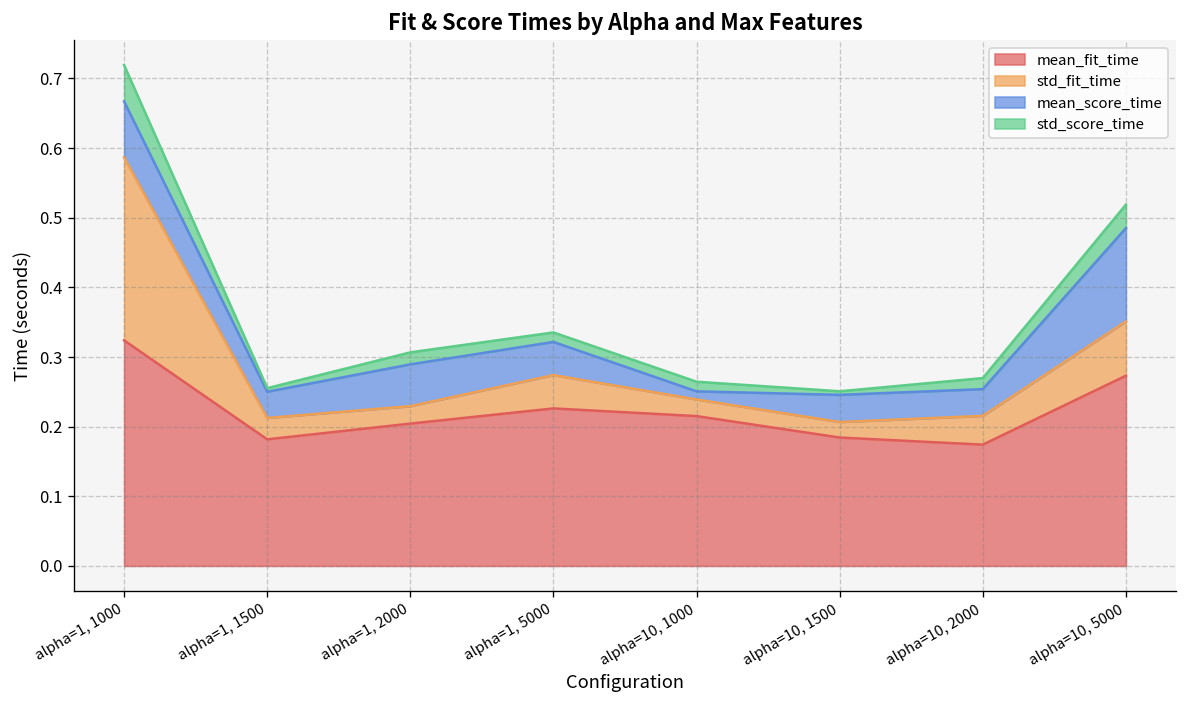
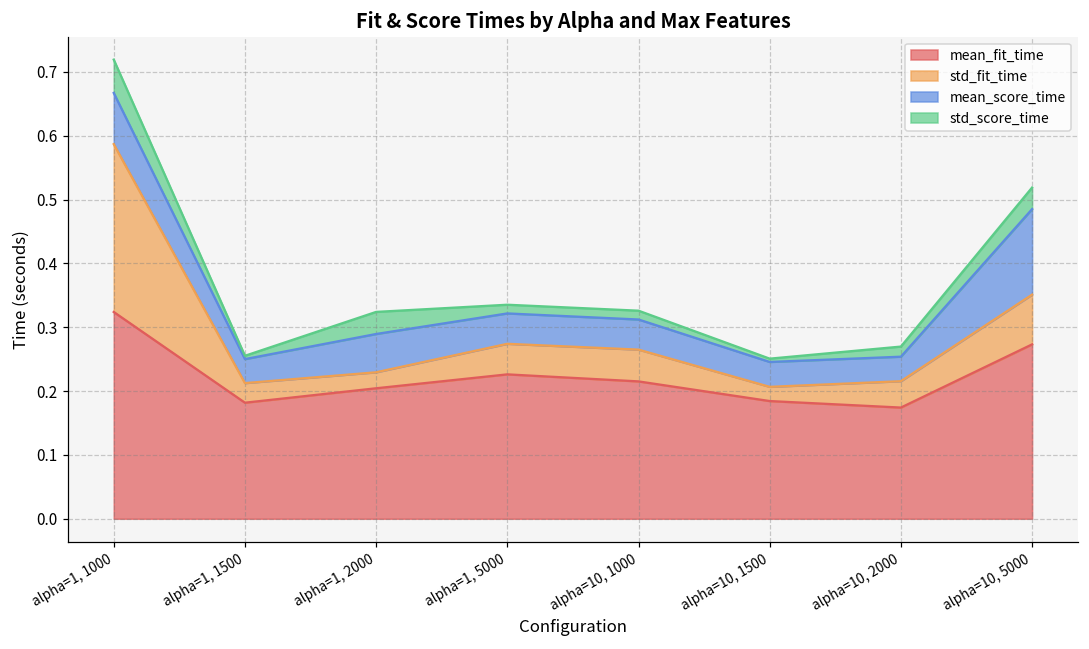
std_score_time, alpha=1, 2000: 0.02 -> 0.03
std_fit_time, alpha=10, 1000: 0.02 -> 0.05
mean_score_time, alpha=10, 1000: 0.01 -> 0.05
